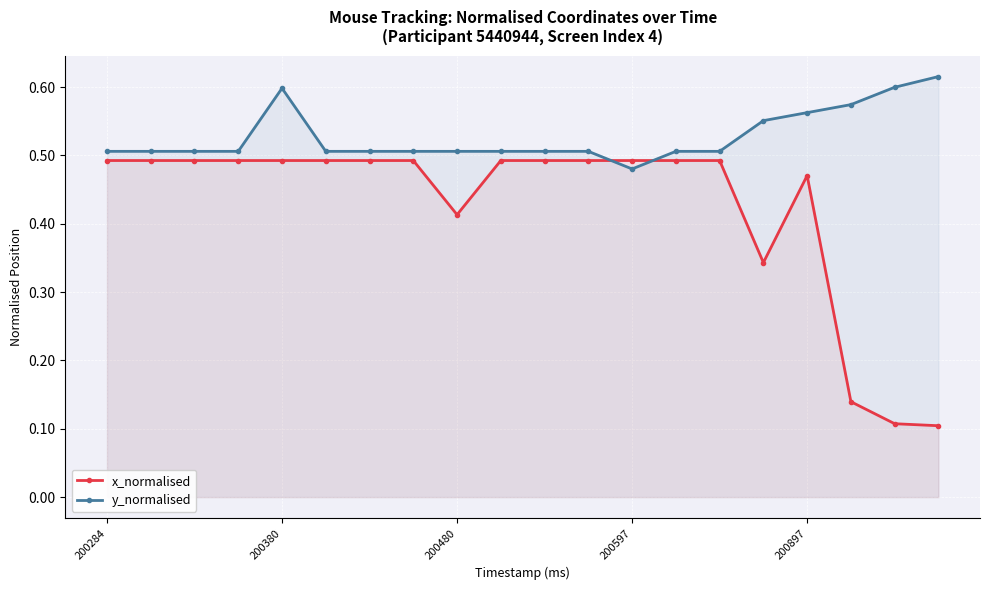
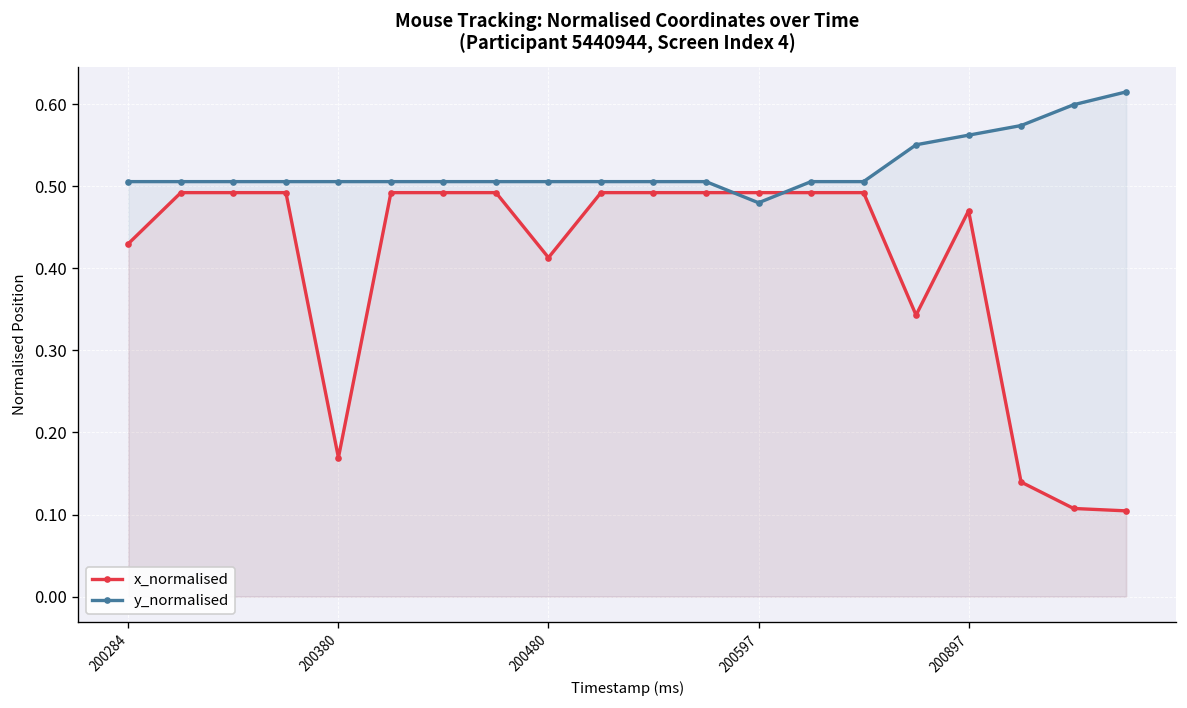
x_normalised, 200284: 0.49 -> 0.43
x_normalised, 200380: 0.49 -> 0.17
y_normalised, 200380: 0.60 -> 0.51
